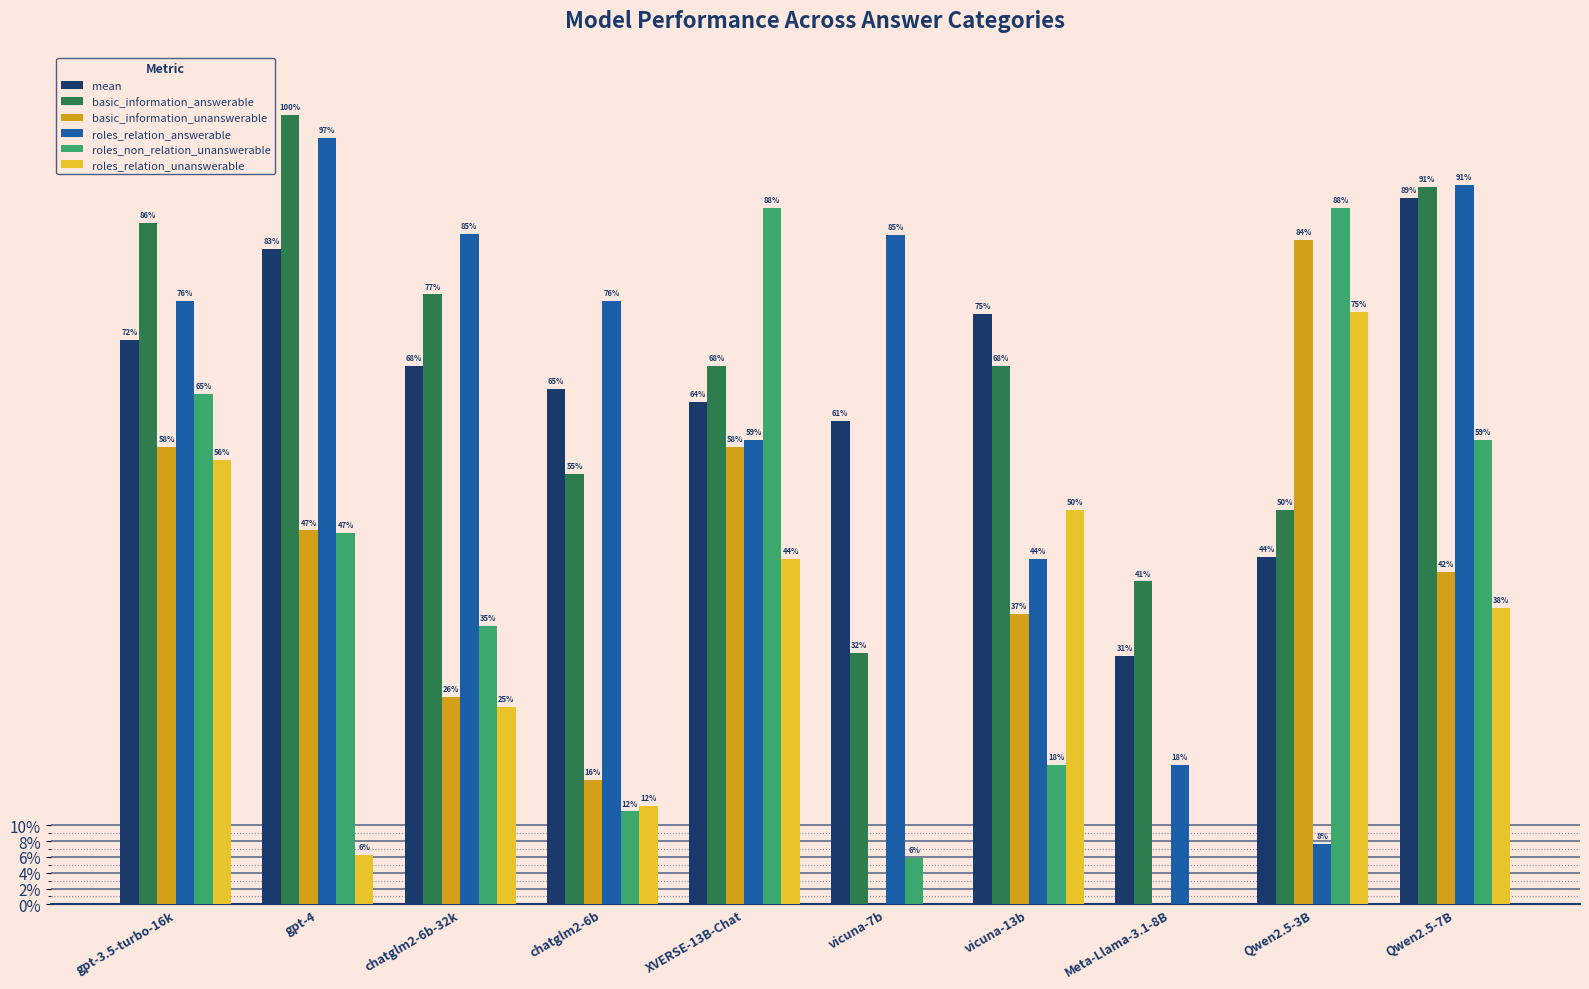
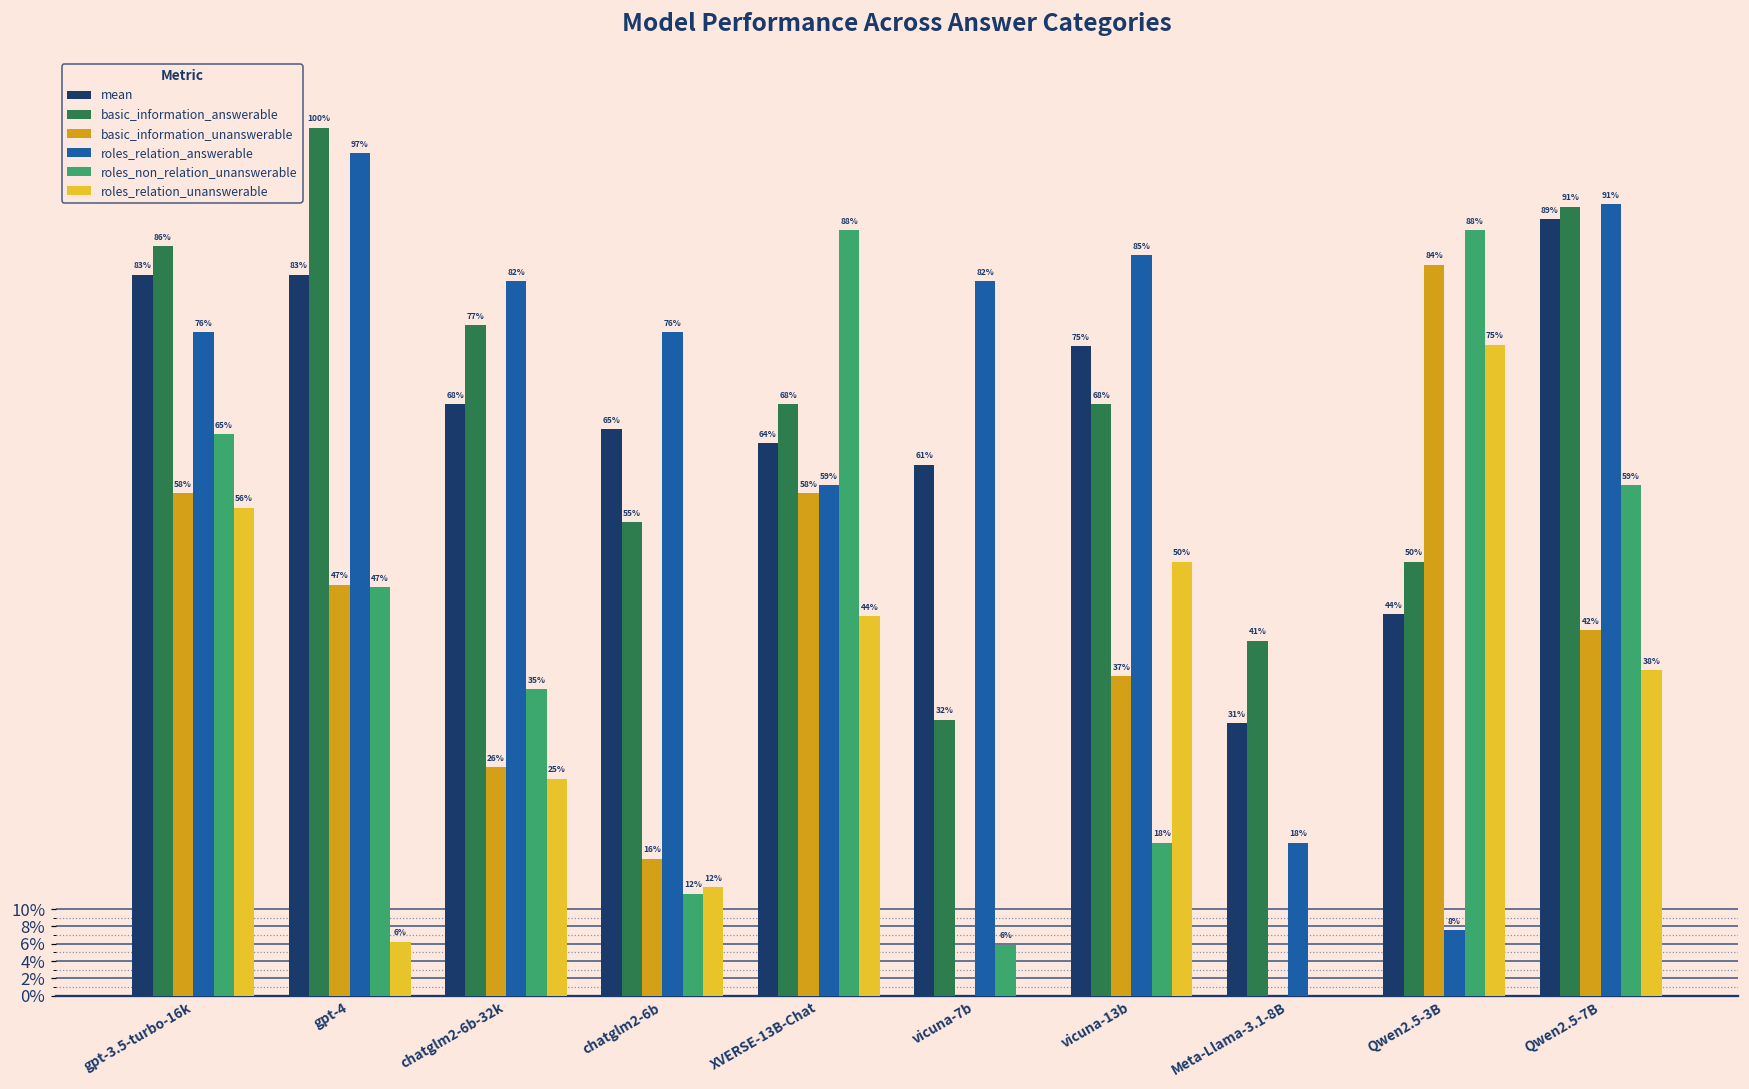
mean, gpt-3.5-turbo-16k: 72% -> 83%
roles_relation_answerable, chatglm2-6b-32k: 85% -> 82%
roles_relation_answerable, vicuna-7b: 85% -> 82%
roles_relation_answerable, vicuna-13b: 44% -> 85%
